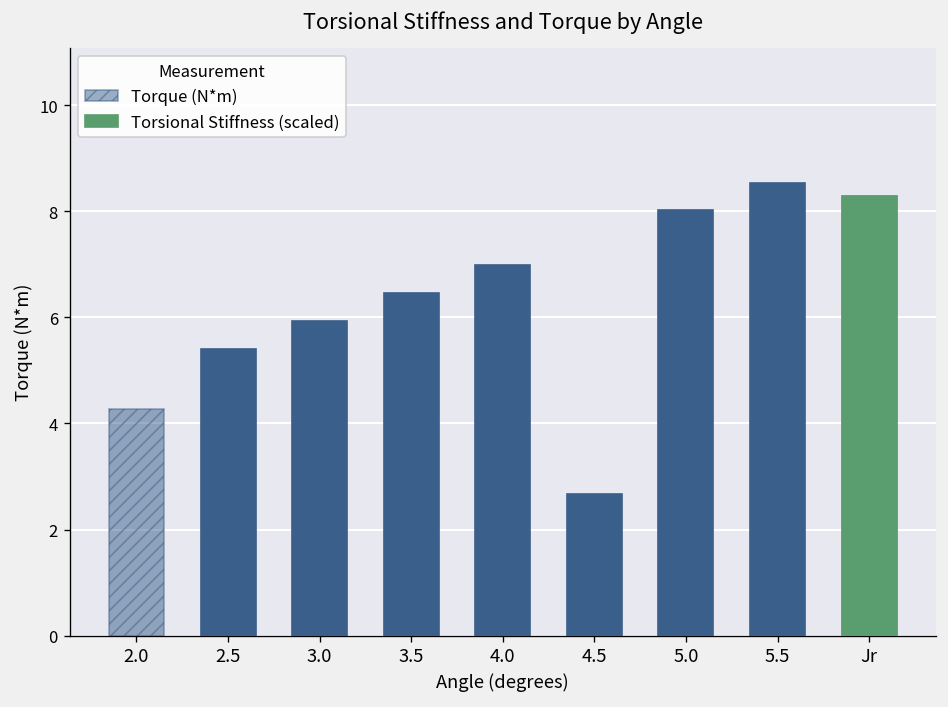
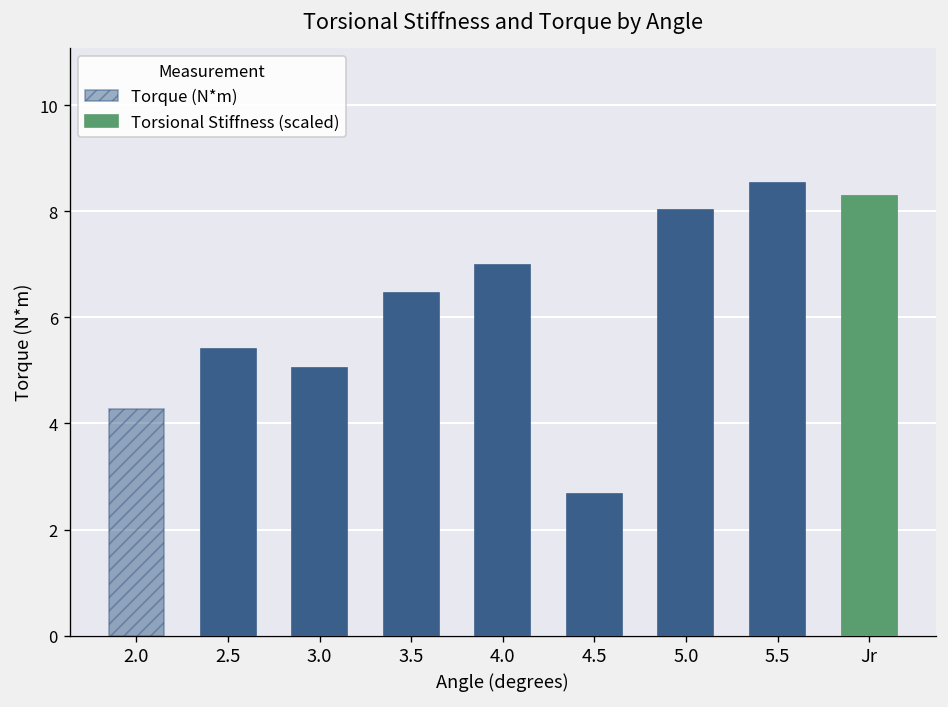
Torque (N*m), 3.0: 5.9 -> 5.1
